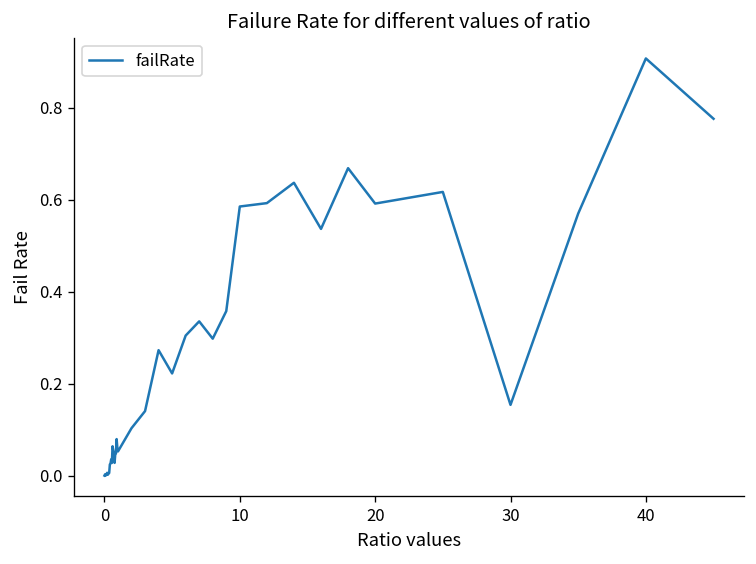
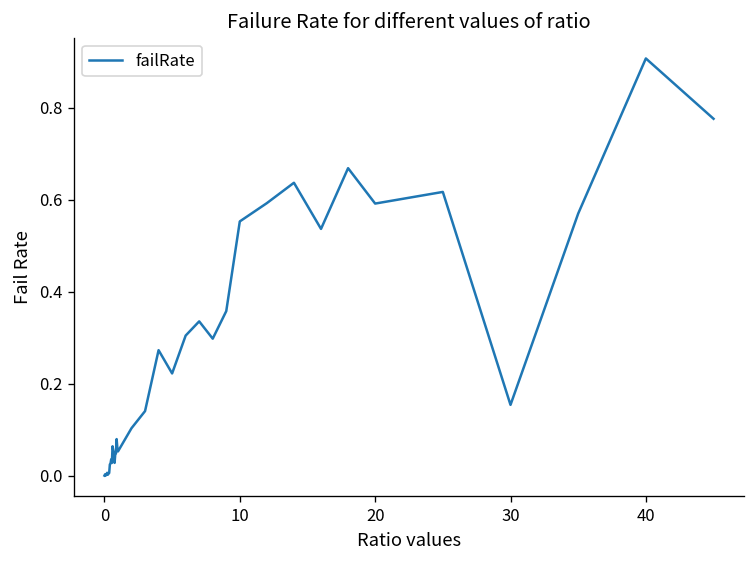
10: 0.59 -> 0.55
